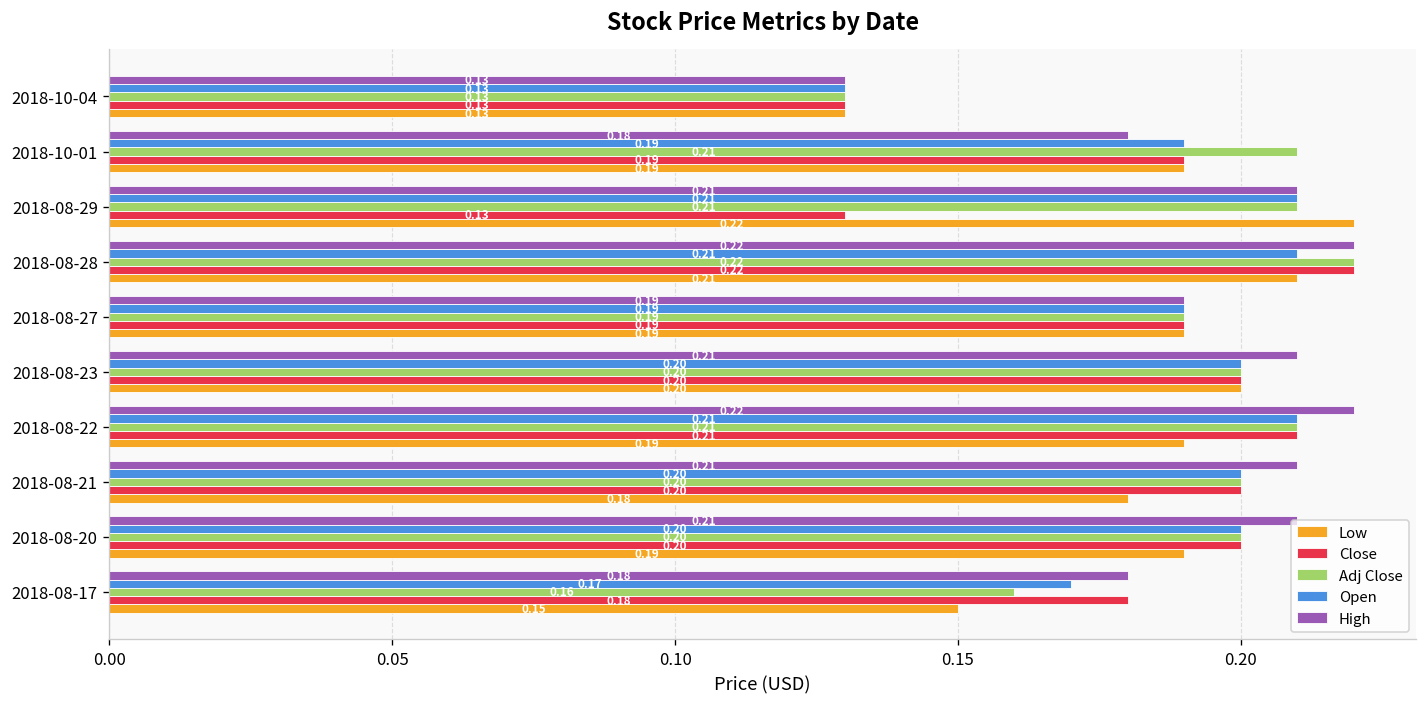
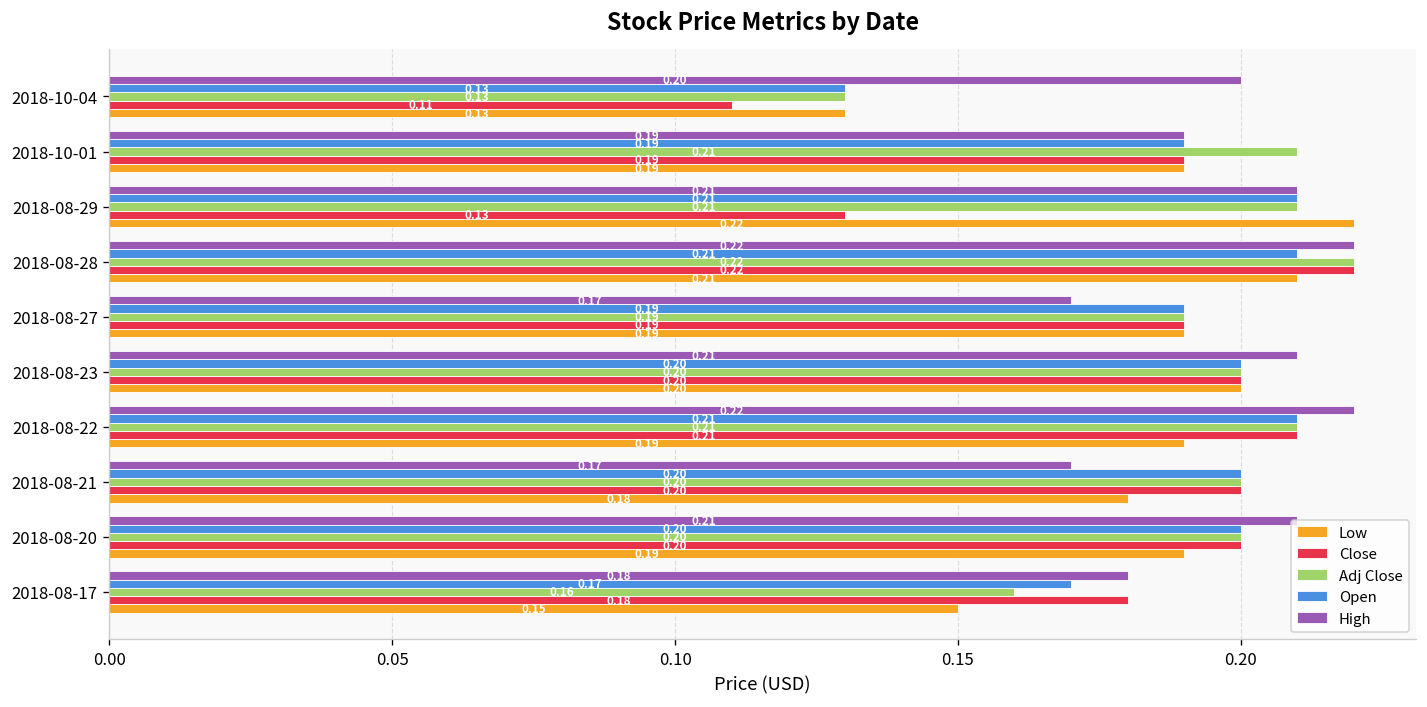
High, 2018-10-04: 0.13 -> 0.20
Close, 2018-10-04: 0.13 -> 0.11
High, 2018-10-01: 0.18 -> 0.19
High, 2018-08-27: 0.19 -> 0.17
High, 2018-08-21: 0.21 -> 0.17
